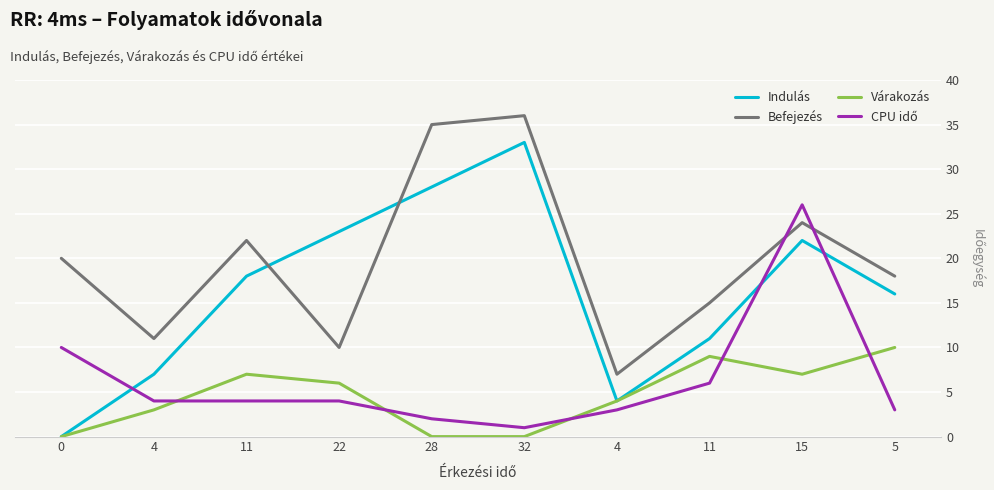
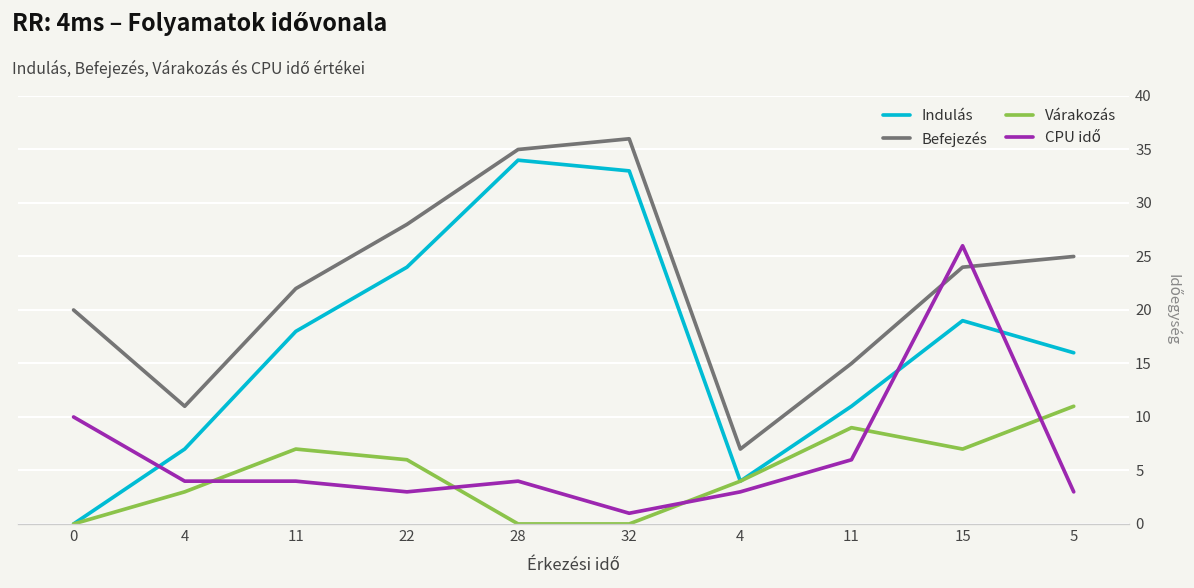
Indulás, 22: 23 -> 24
Befejezés, 22: 10 -> 28
CPU idő, 22: 4 -> 3
Indulás, 28: 28 -> 34
CPU idő, 28: 2 -> 4
Indulás, 15: 22 -> 19
Befejezés, 5: 18 -> 25
Várakozás, 5: 10 -> 11
